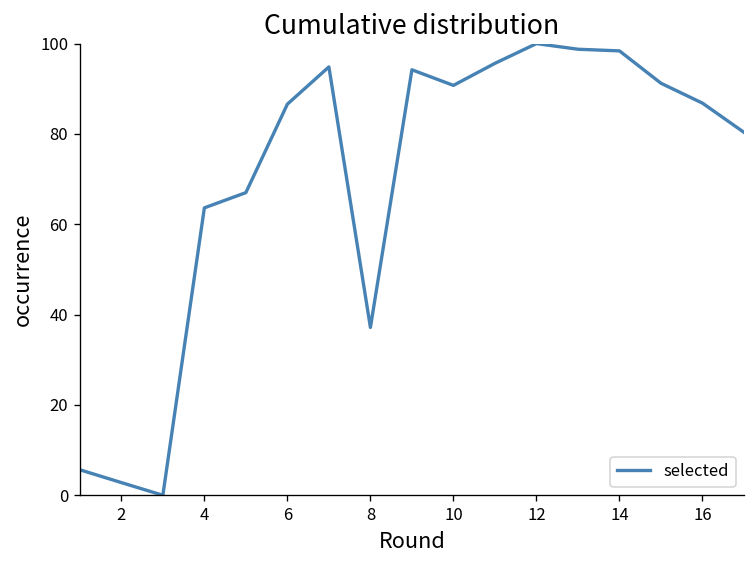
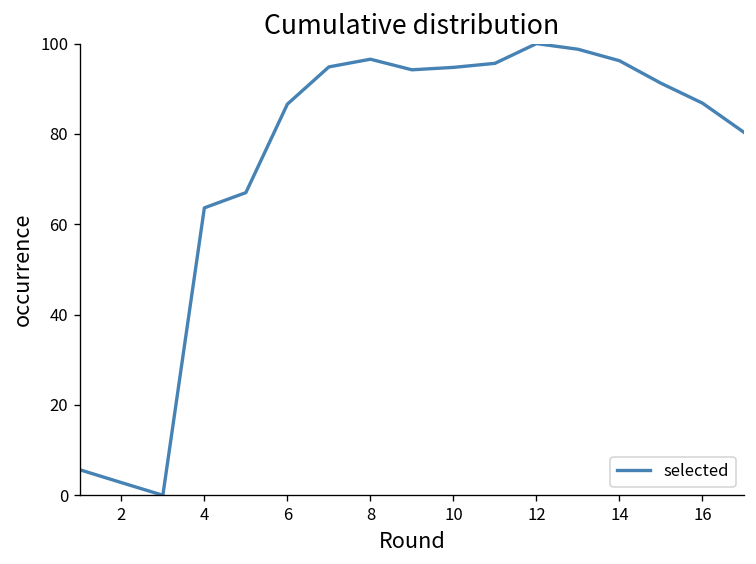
8: 37 -> 97
10: 91 -> 95
14: 98 -> 96
